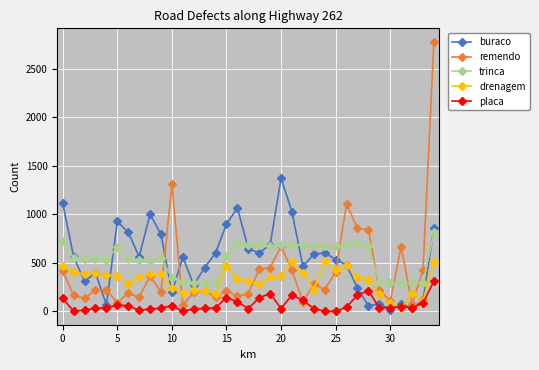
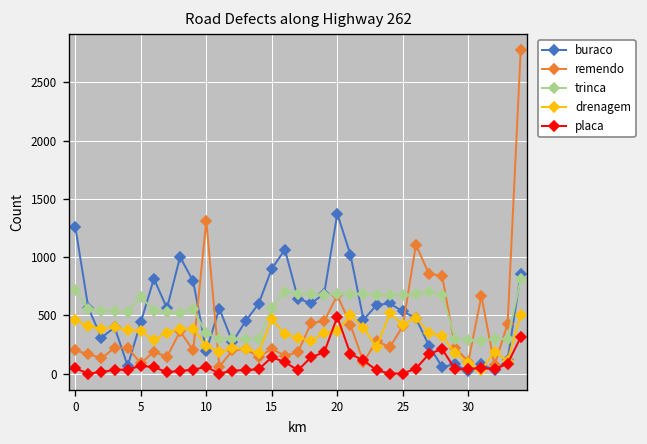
buraco, 0: 1100 -> 1300
remendo, 0: 400 -> 200
placa, 0: 100 -> 0
buraco, 5: 900 -> 400
placa, 20: 0 -> 500
